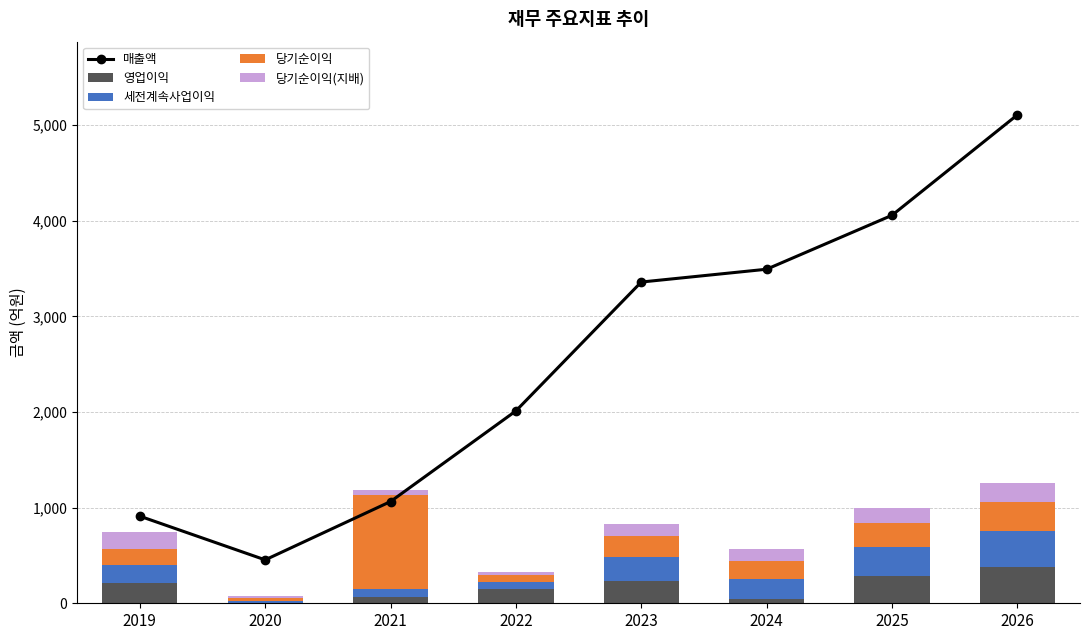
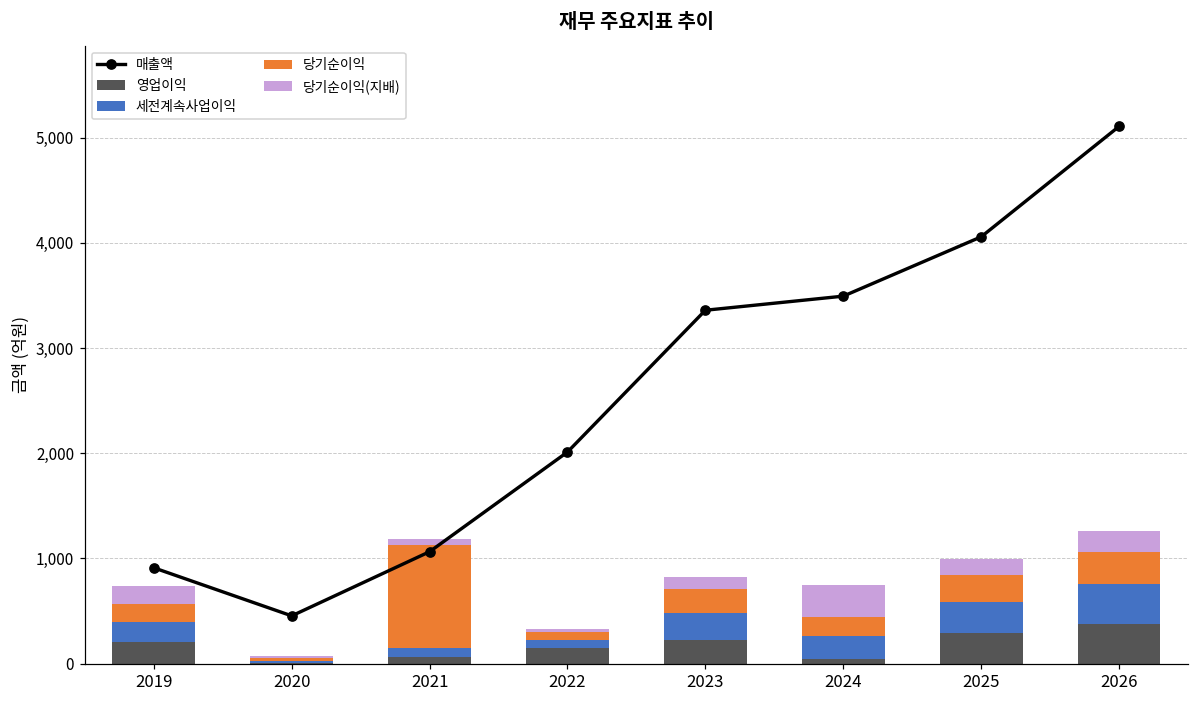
당기순이익(지배), 2024: 100 -> 300
